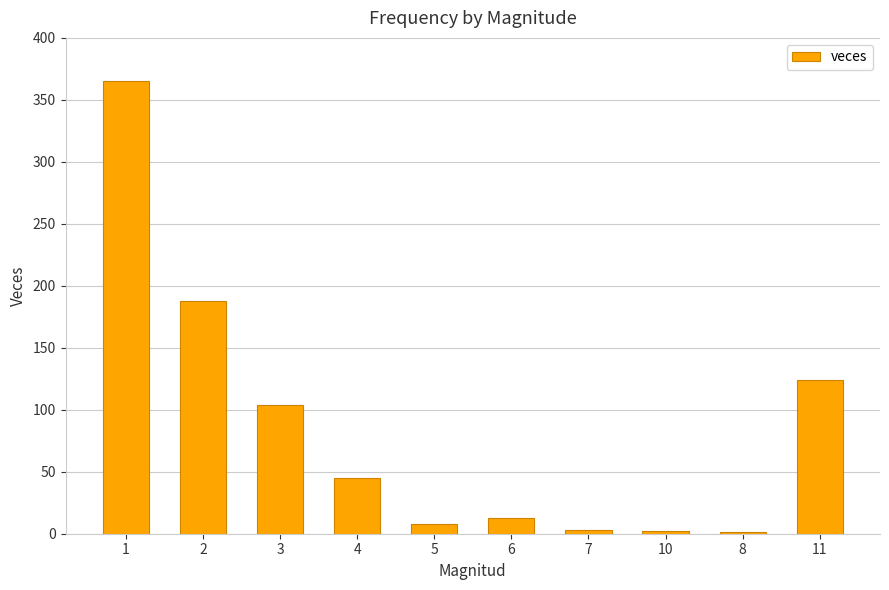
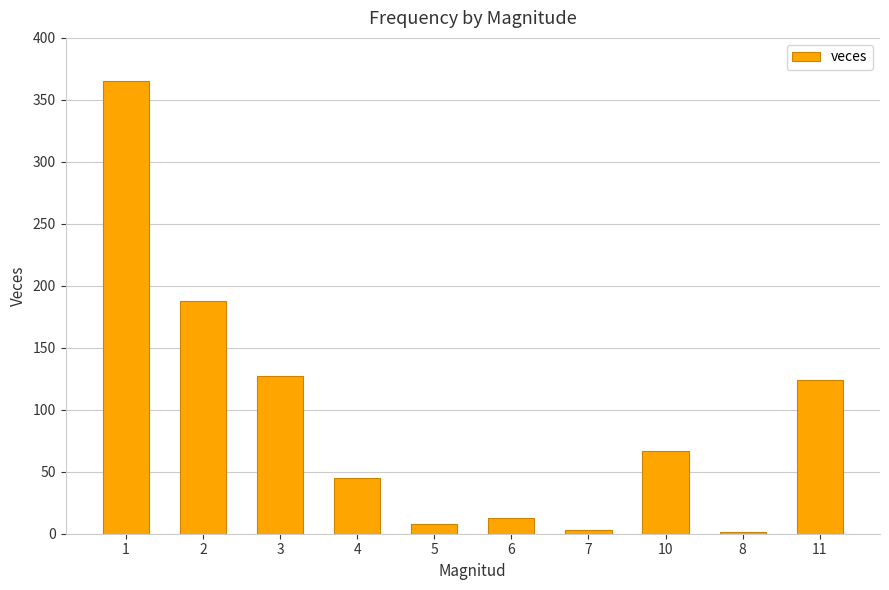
3: 104 -> 127
10: 2 -> 67
